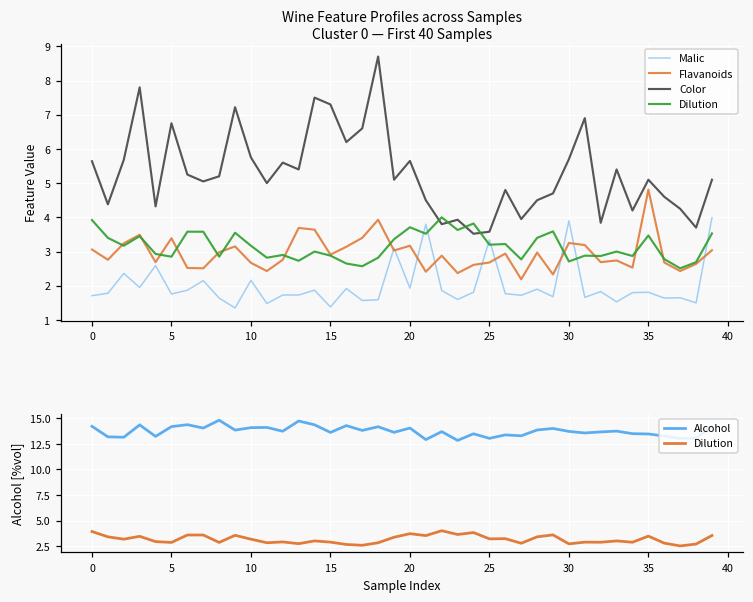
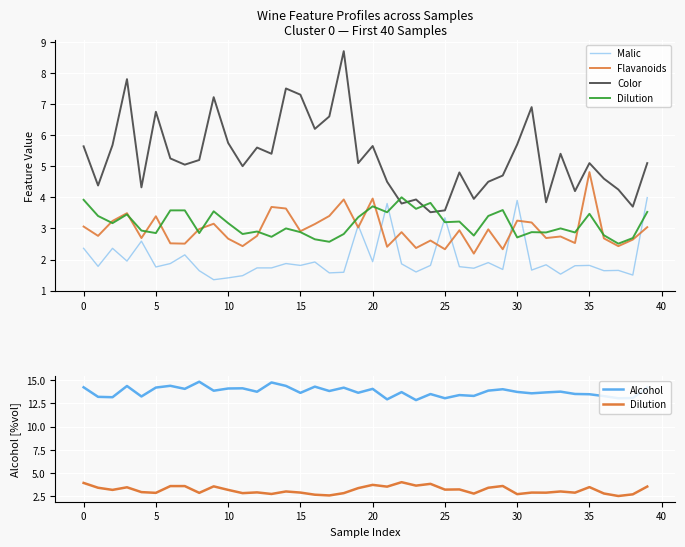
Wine Feature Profiles across Samples Cluster 0 — First 40 Samples, Malic, 0: 1.7 -> 2.4
Wine Feature Profiles across Samples Cluster 0 — First 40 Samples, Malic, 10: 2.2 -> 1.4
Wine Feature Profiles across Samples Cluster 0 — First 40 Samples, Malic, 15: 1.4 -> 1.8
Wine Feature Profiles across Samples Cluster 0 — First 40 Samples, Flavanoids, 20: 3.2 -> 4.0
Wine Feature Profiles across Samples Cluster 0 — First 40 Samples, Flavanoids, 25: 2.7 -> 2.3
